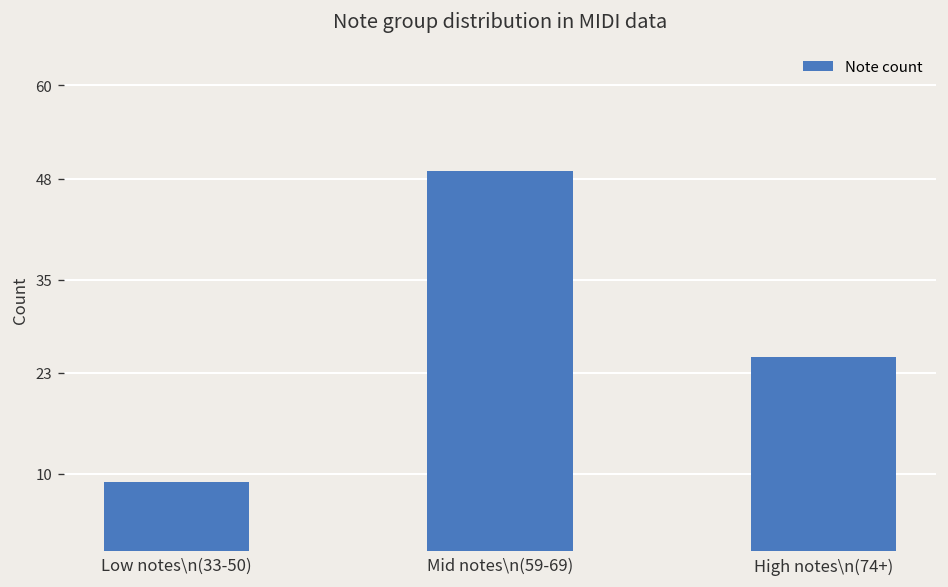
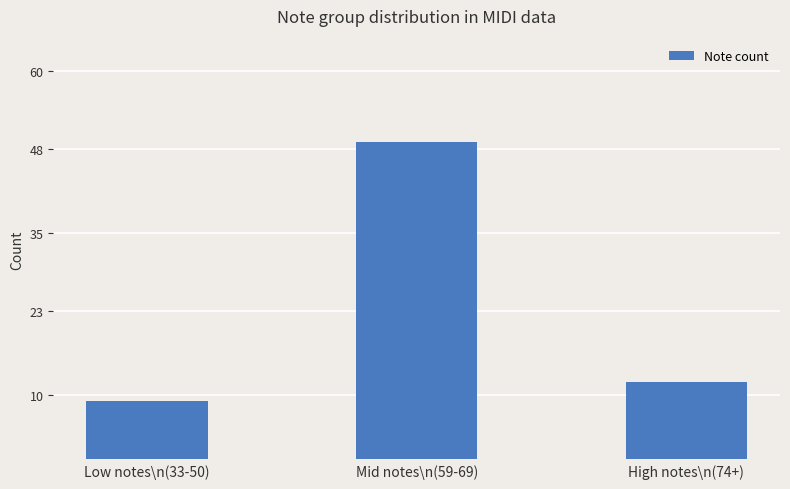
High notes\n(74+): 25 -> 12
